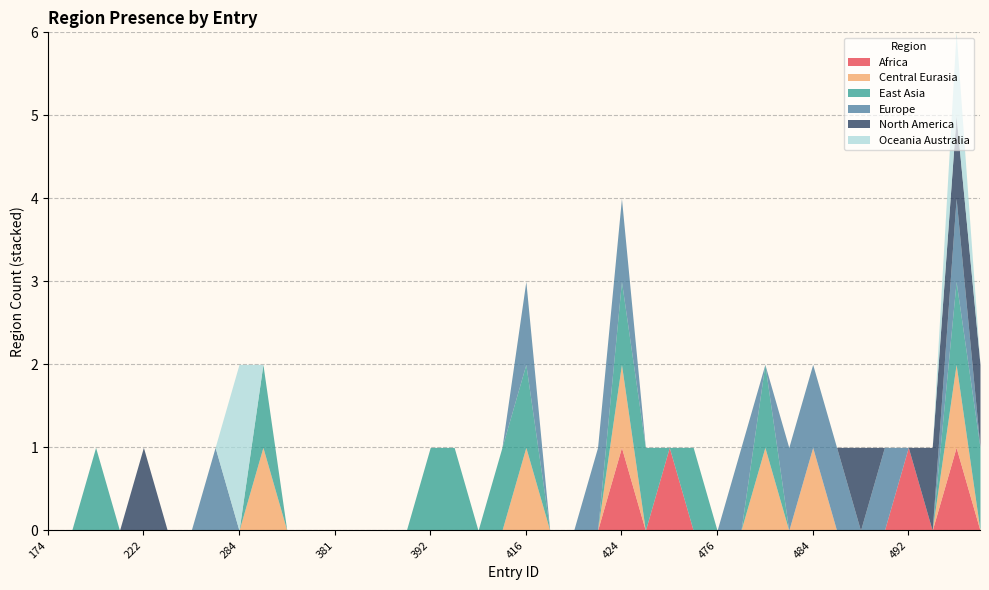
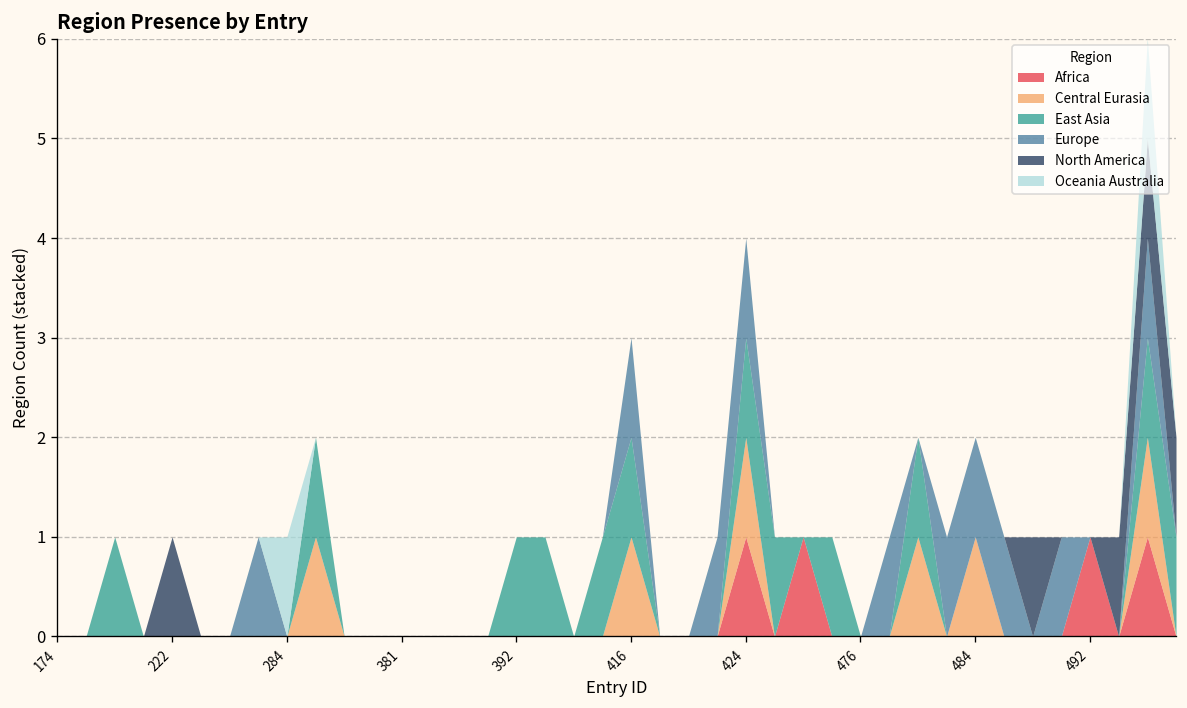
Oceania Australia, 284: 2 -> 1
